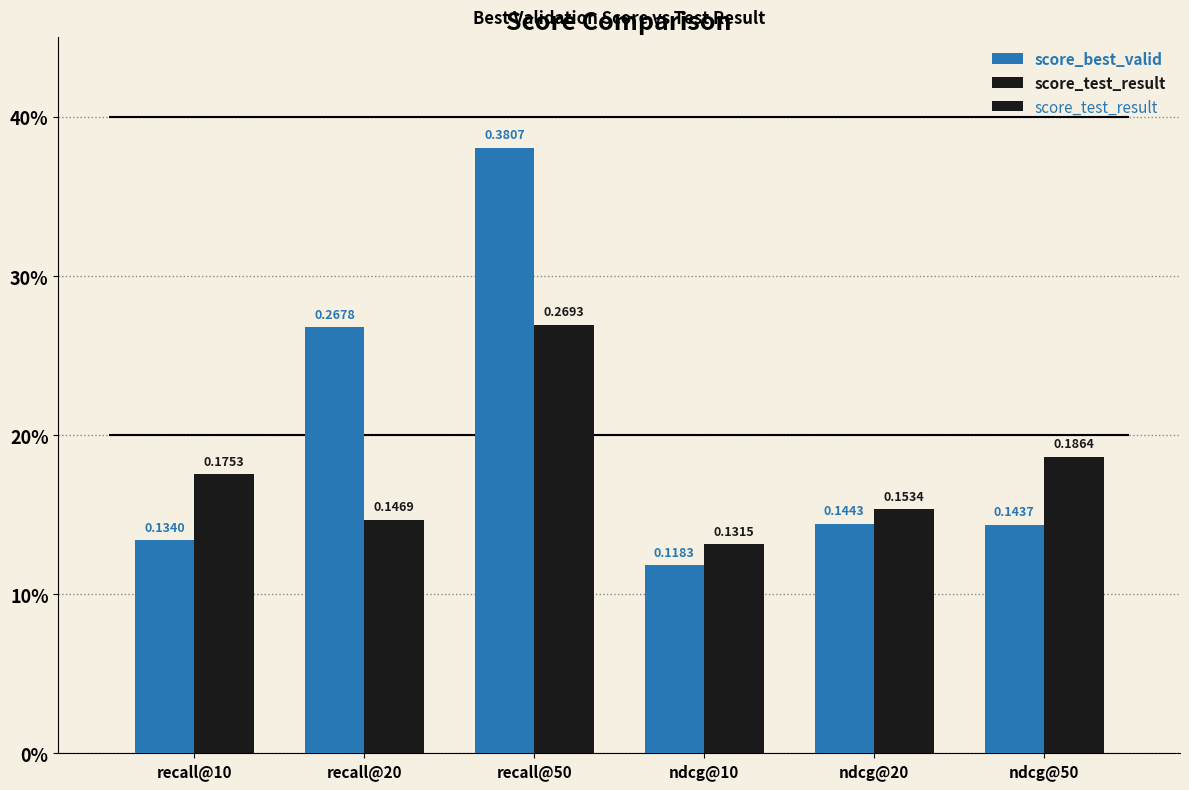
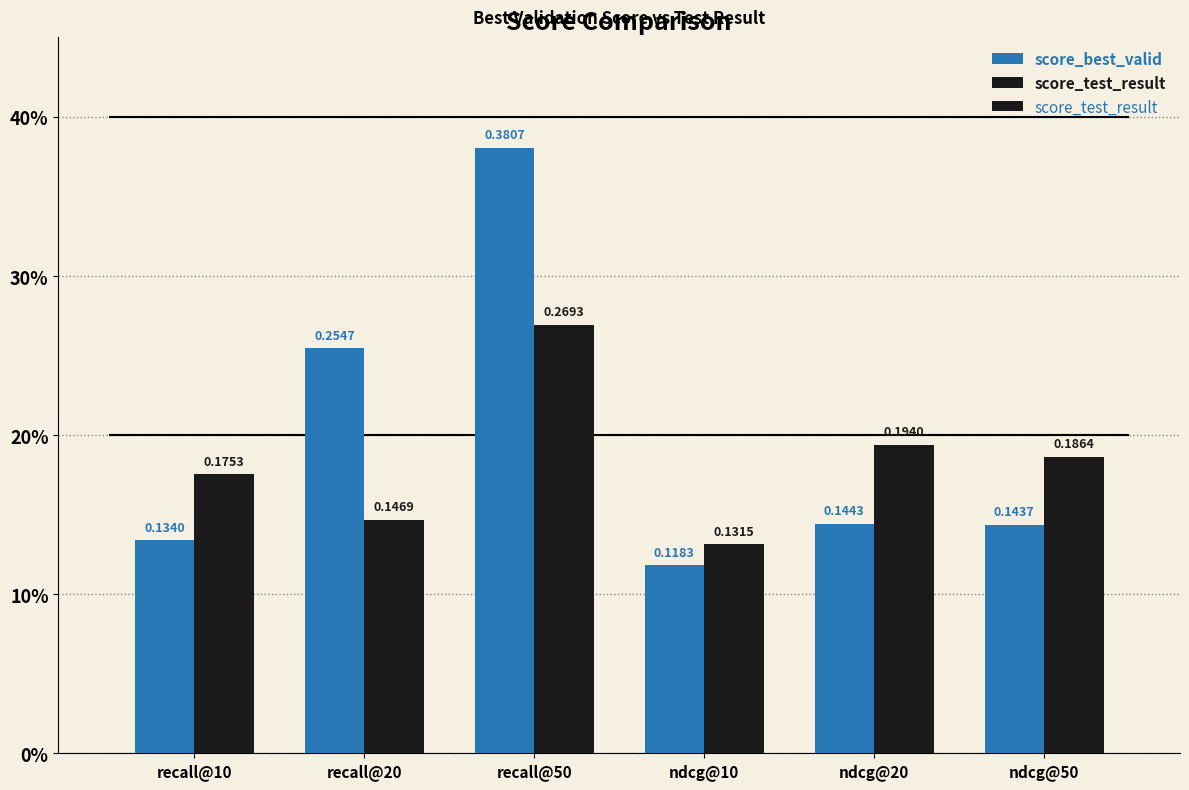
score_best_valid, recall@20: 0.2678 -> 0.2547
score_test_result, ndcg@20: 0.1534 -> 0.1940
